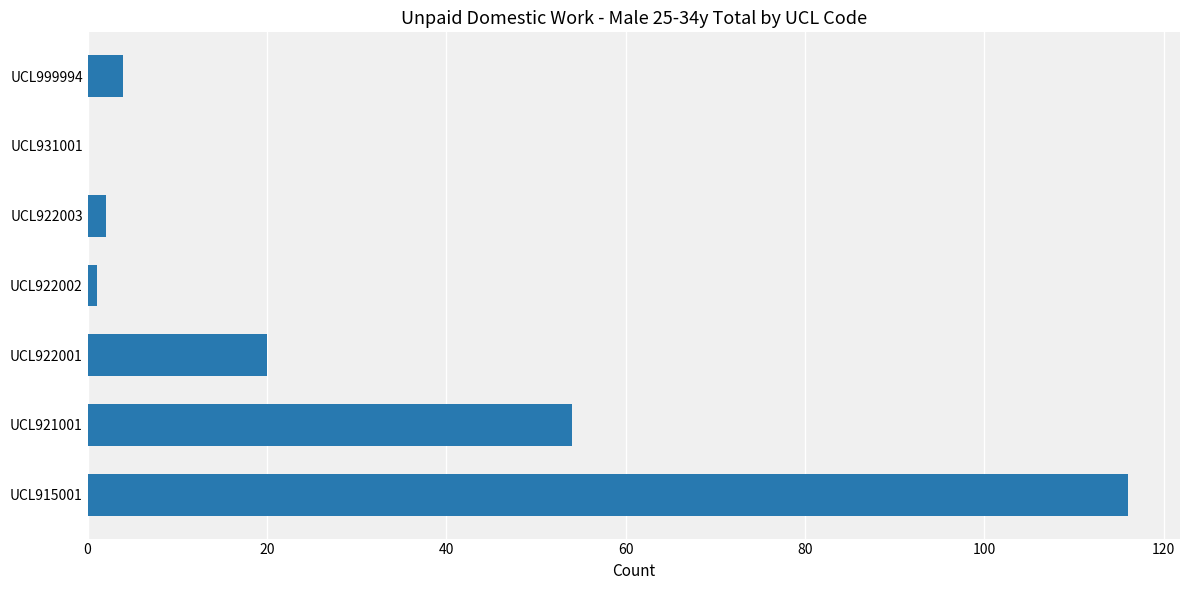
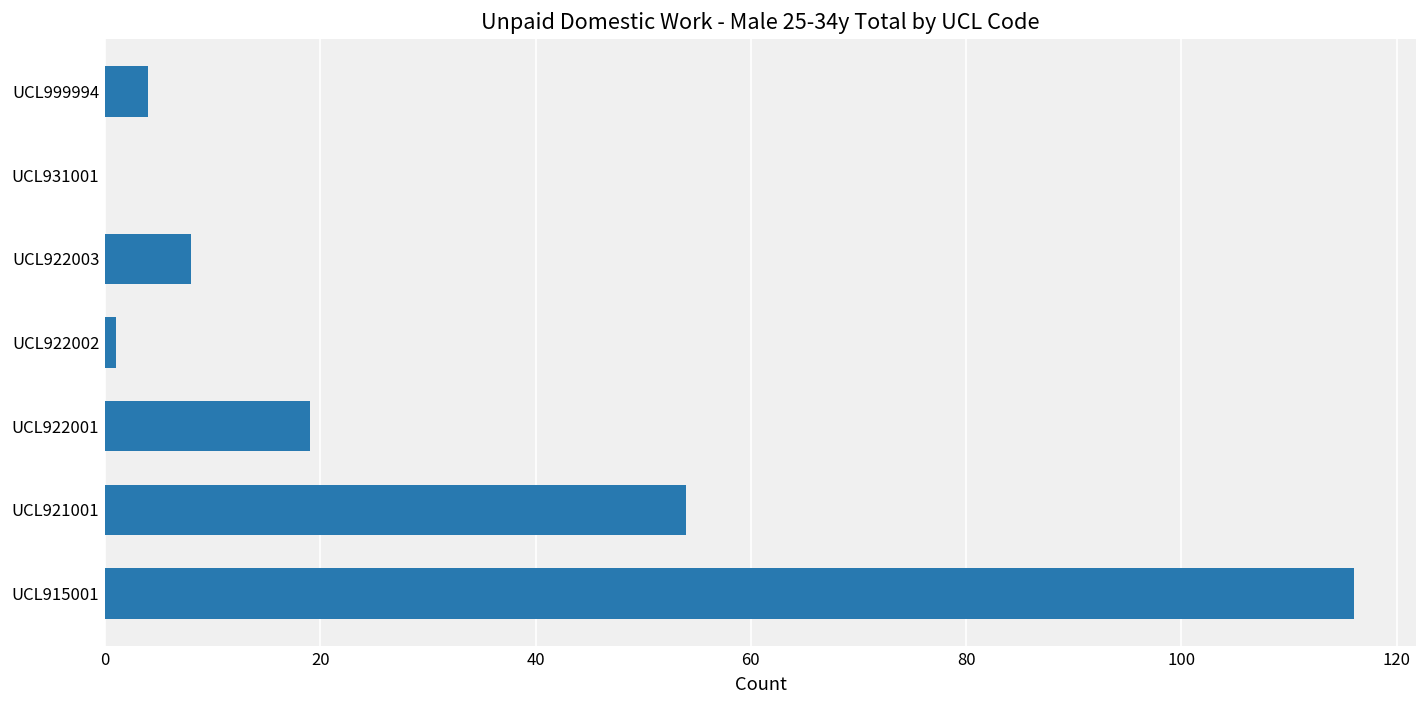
UCL922003: 2 -> 8
UCL922001: 20 -> 19
